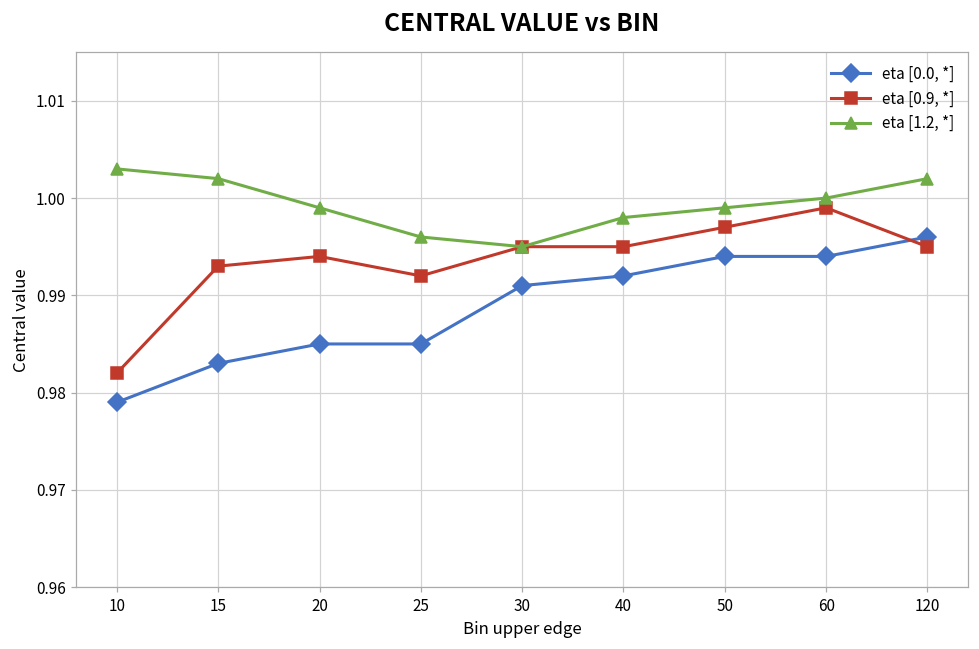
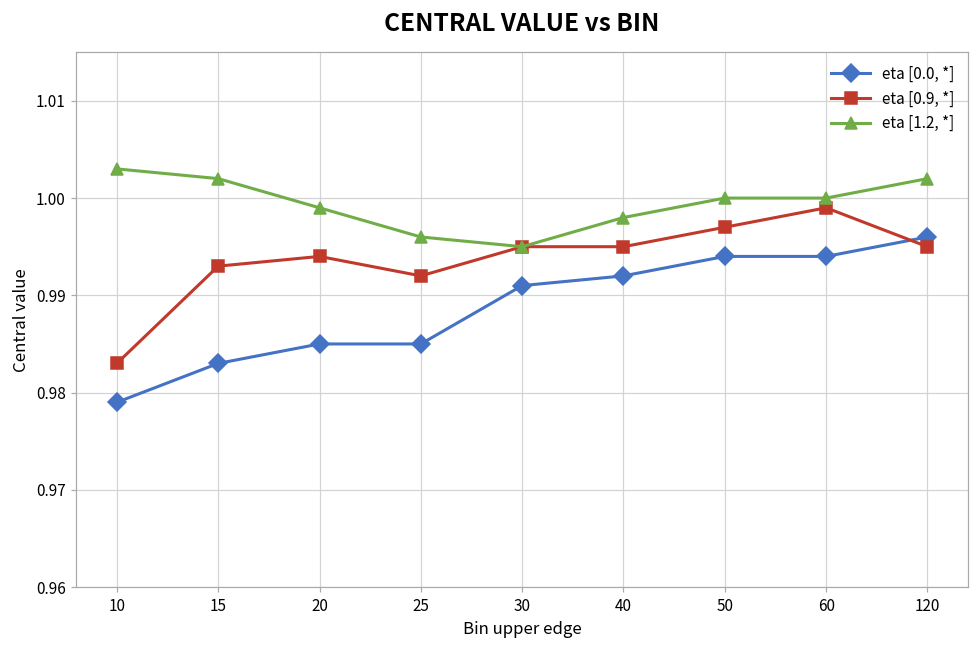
eta [0.9, *], 10: 0.982 -> 0.983
eta [1.2, *], 50: 0.999 -> 1.000
